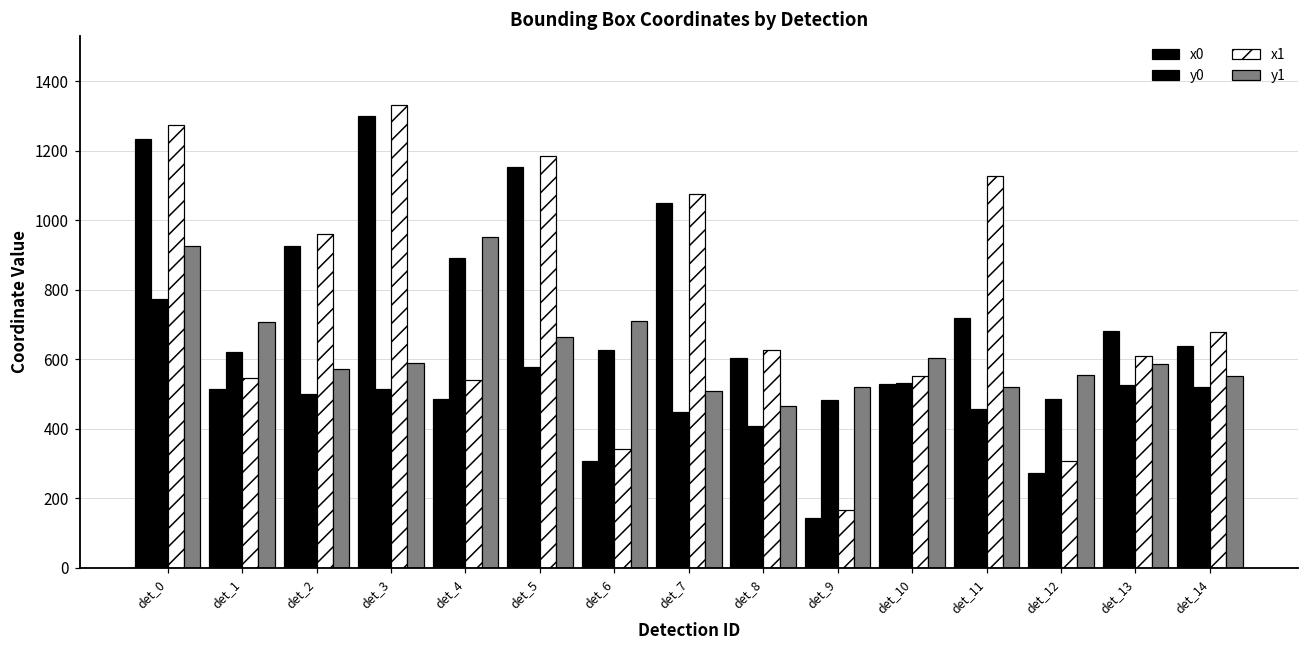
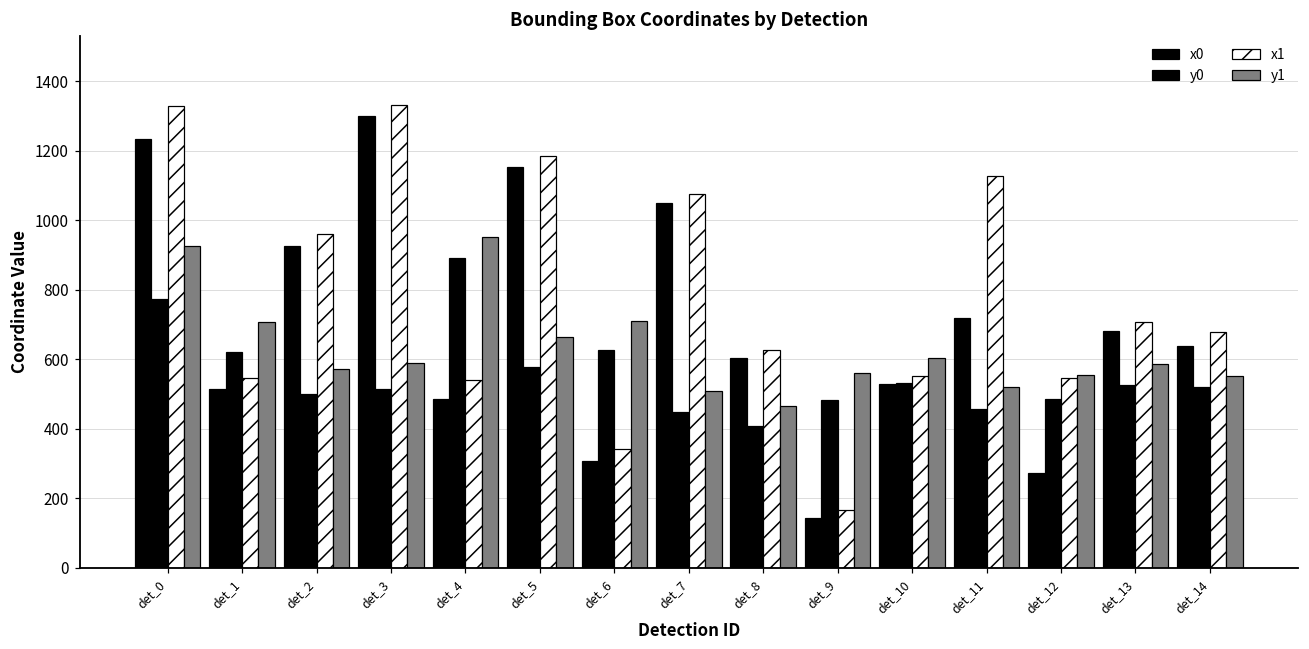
x1, det_0: 1270 -> 1330
y1, det_9: 520 -> 560
x1, det_12: 310 -> 540
x1, det_13: 610 -> 710
